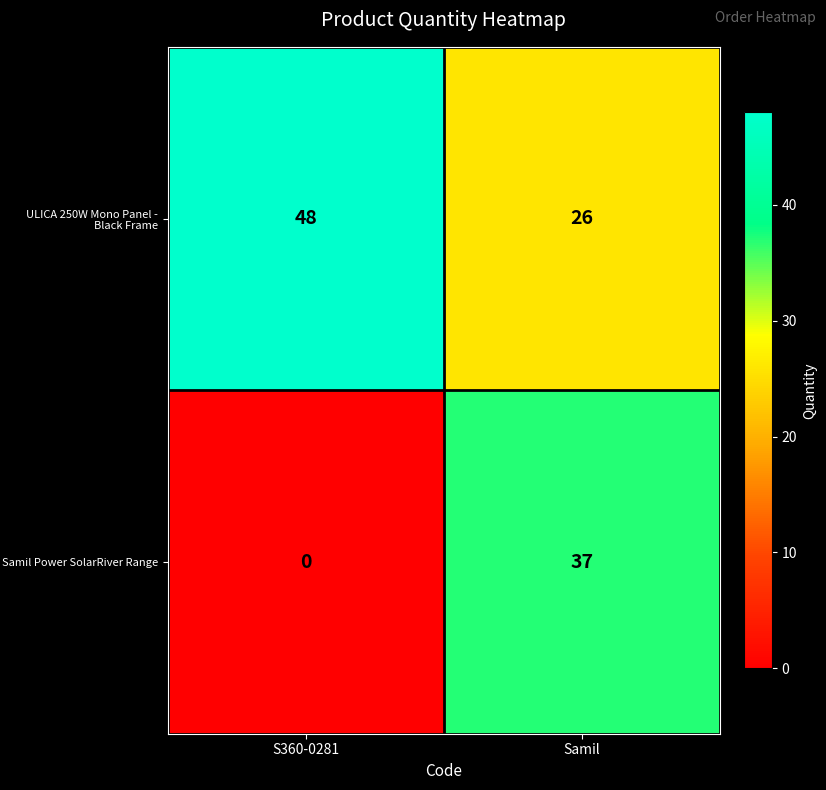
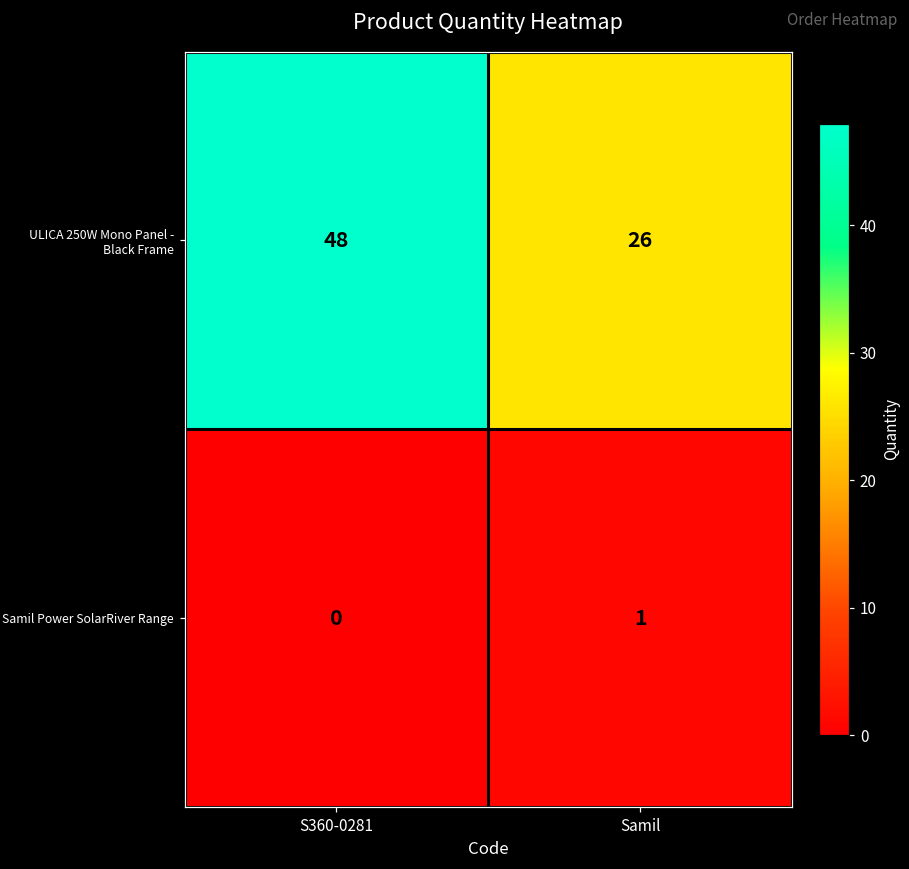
Samil Power SolarRiver Range, Samil: 37 -> 1
